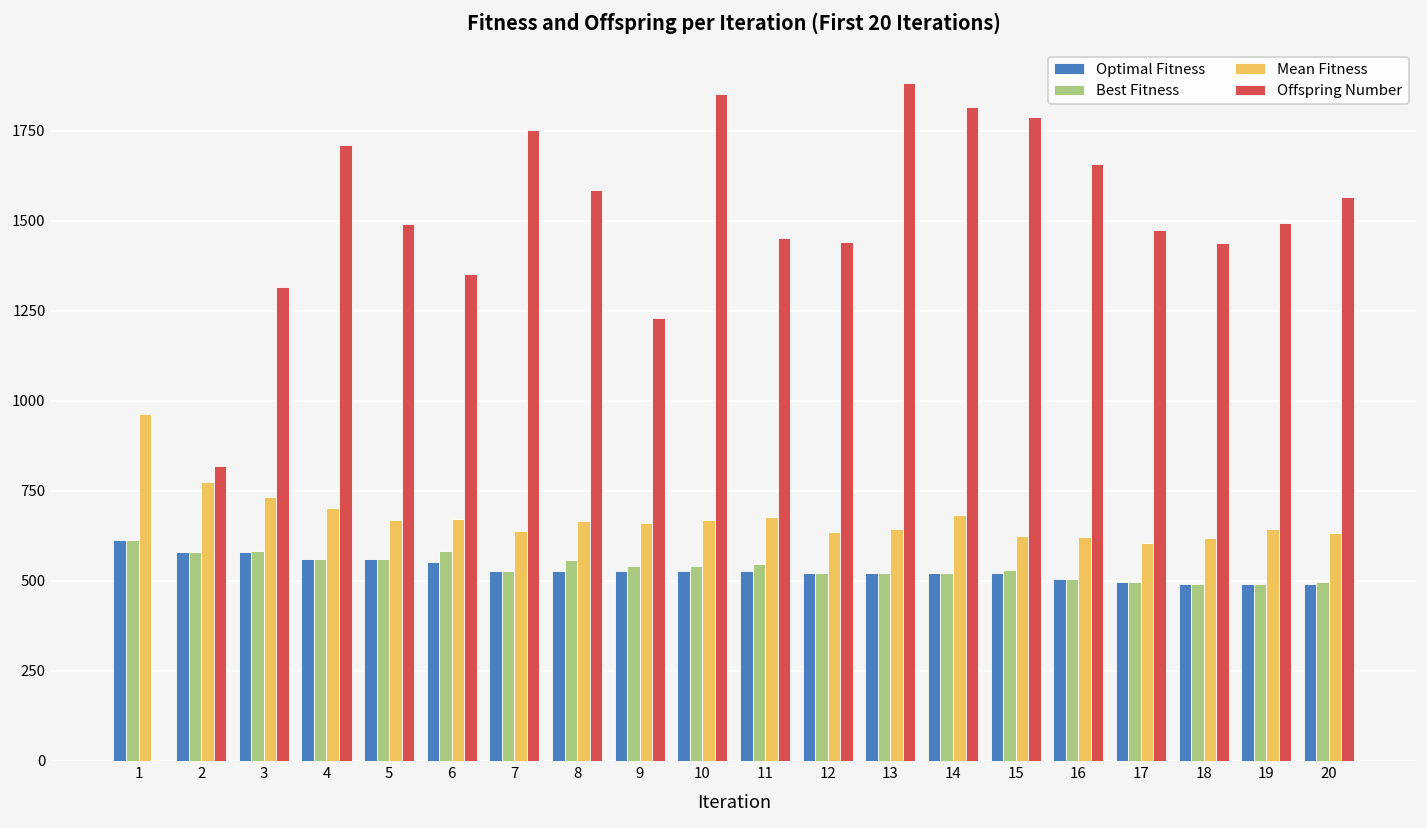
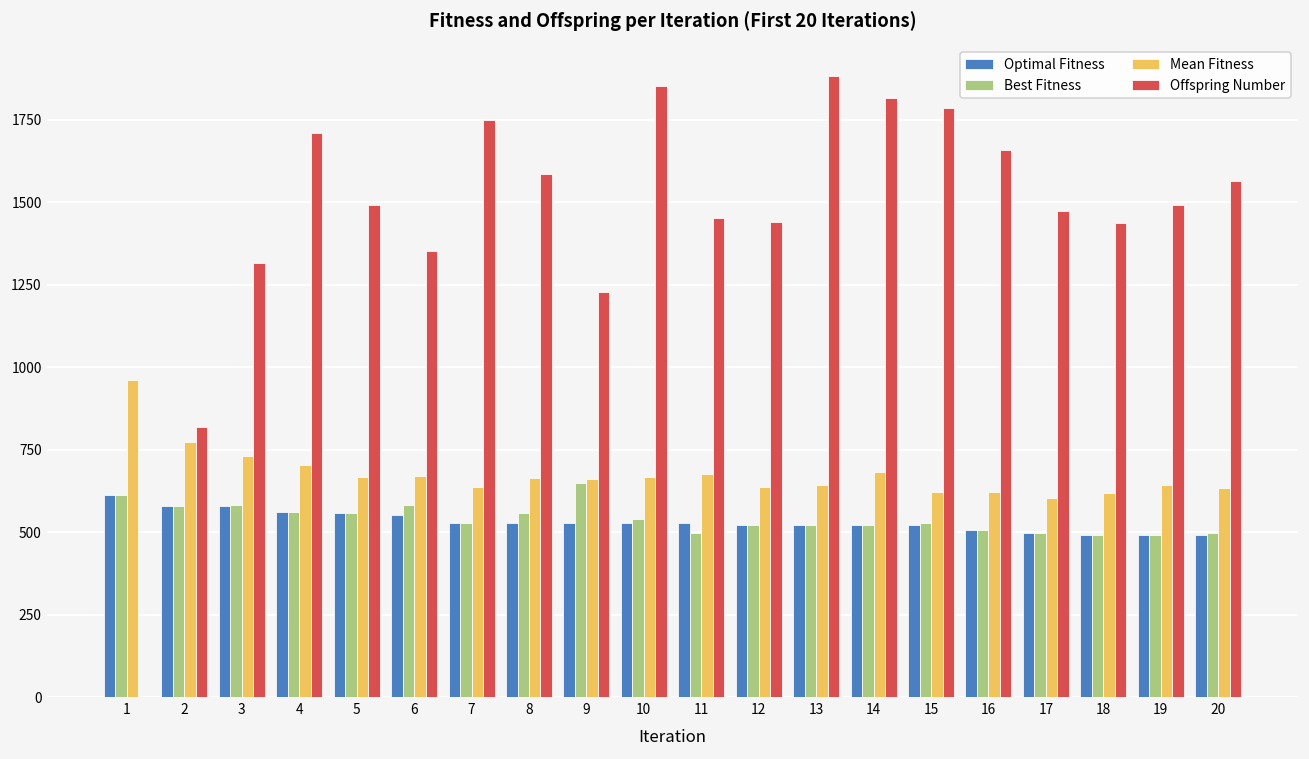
Best Fitness, 9: 540 -> 650
Best Fitness, 11: 550 -> 500
